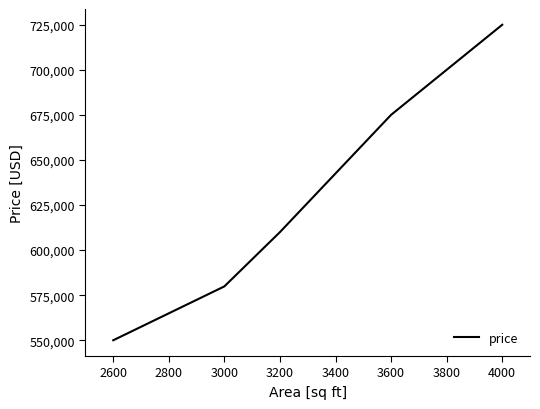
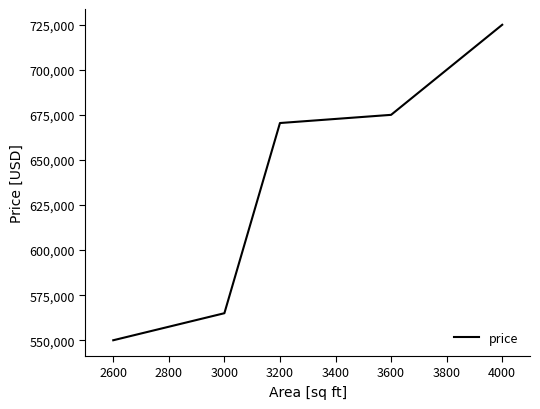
3000: 580,000 -> 565,000
3200: 610,000 -> 670,000
